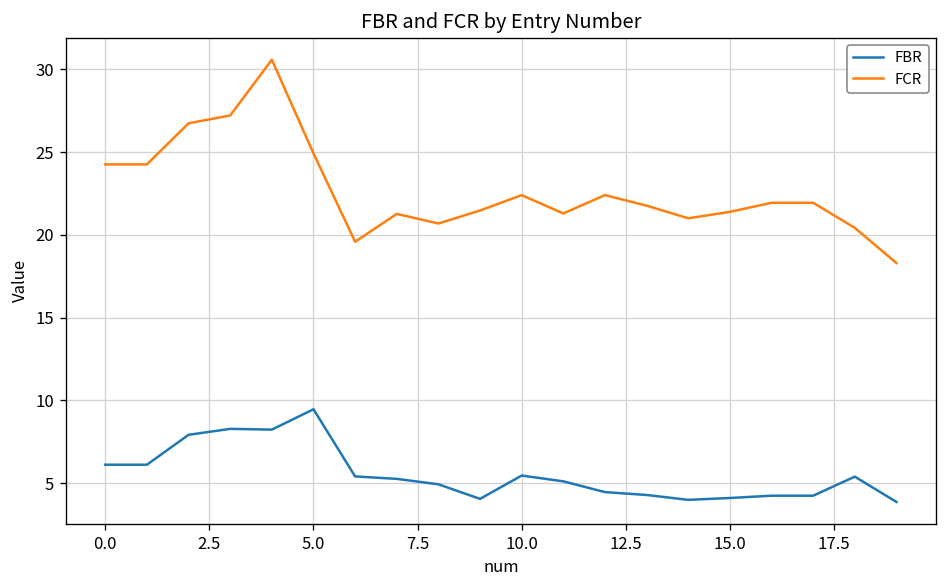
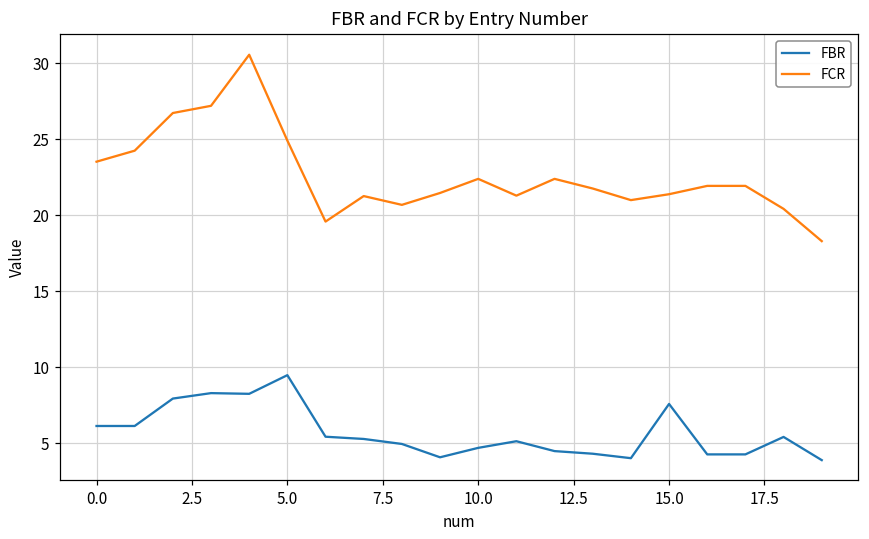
FCR, 0.0: 24.3 -> 23.5
FBR, 10.0: 5.5 -> 4.7
FBR, 15.0: 4.1 -> 7.6
